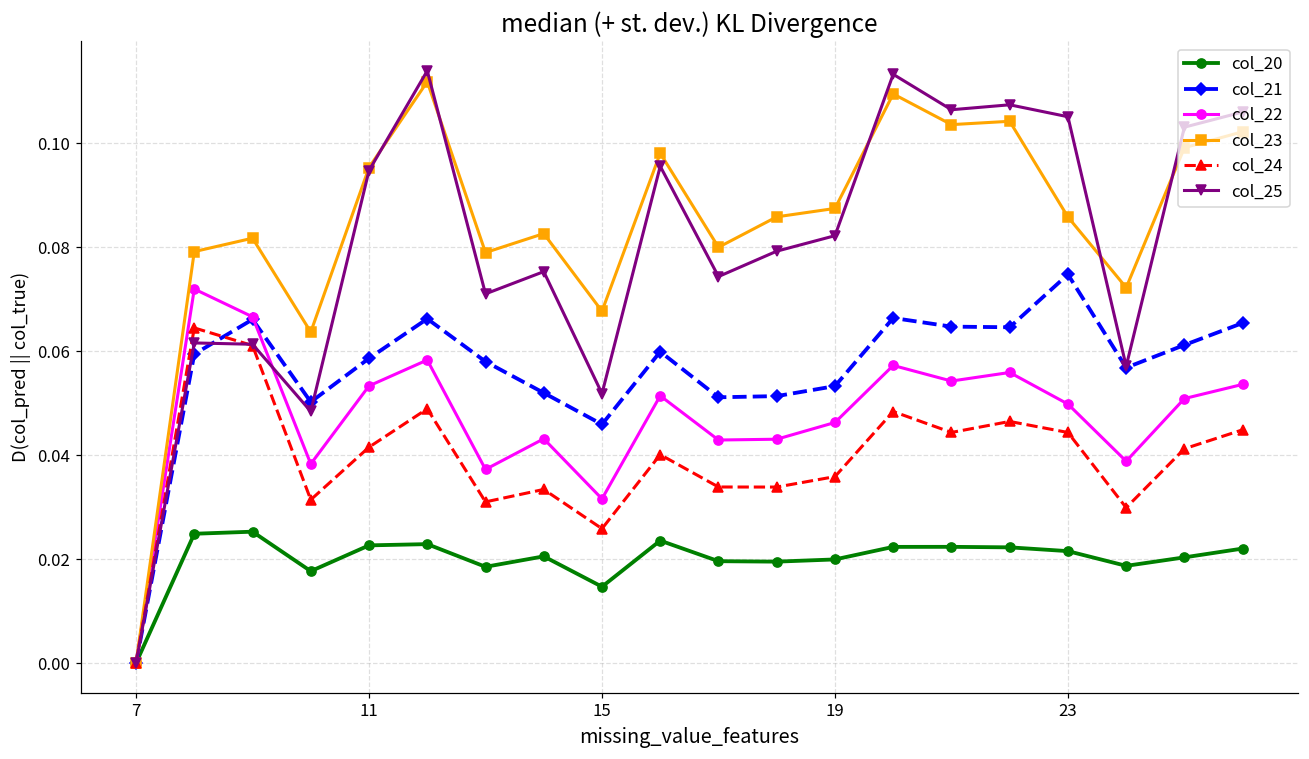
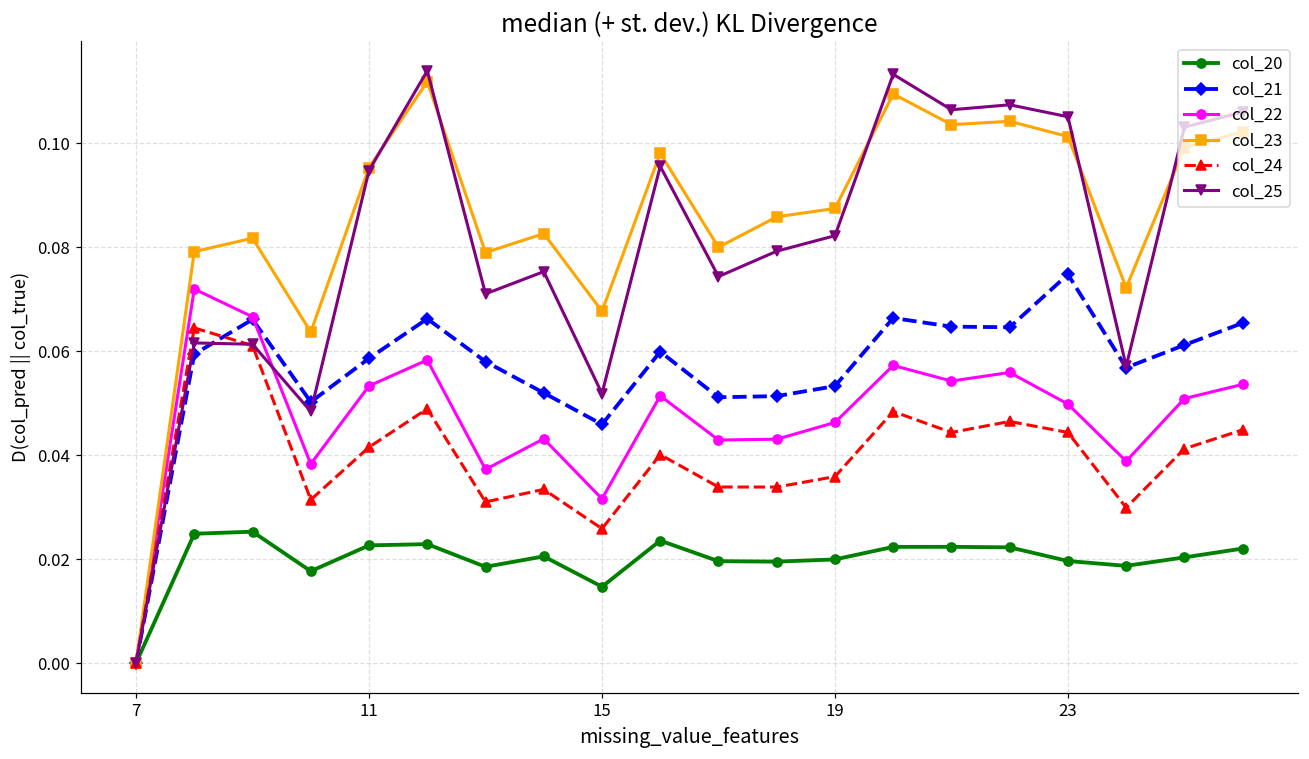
col_20, 23: 0.022 -> 0.020
col_23, 23: 0.086 -> 0.101
